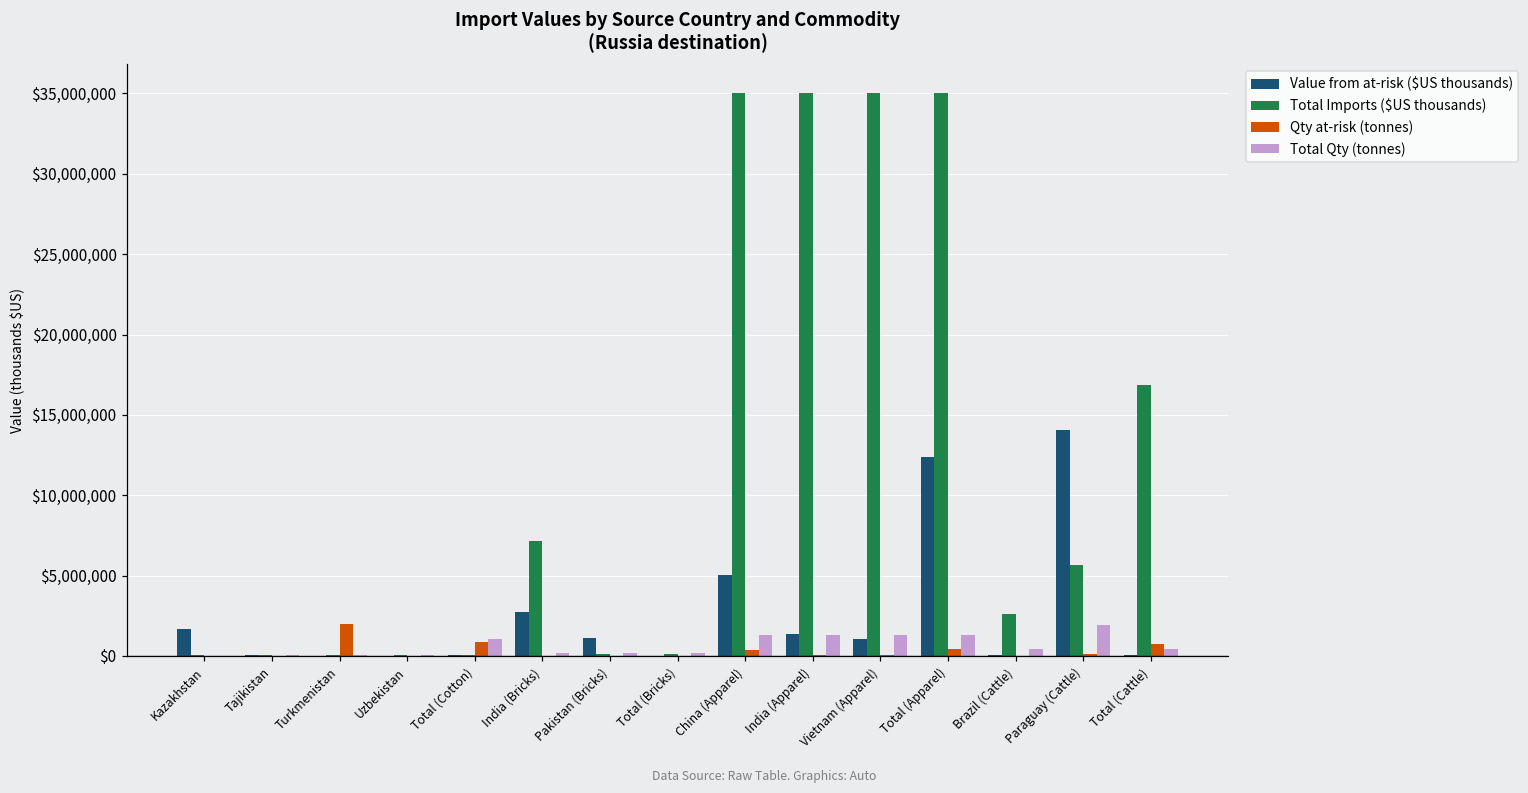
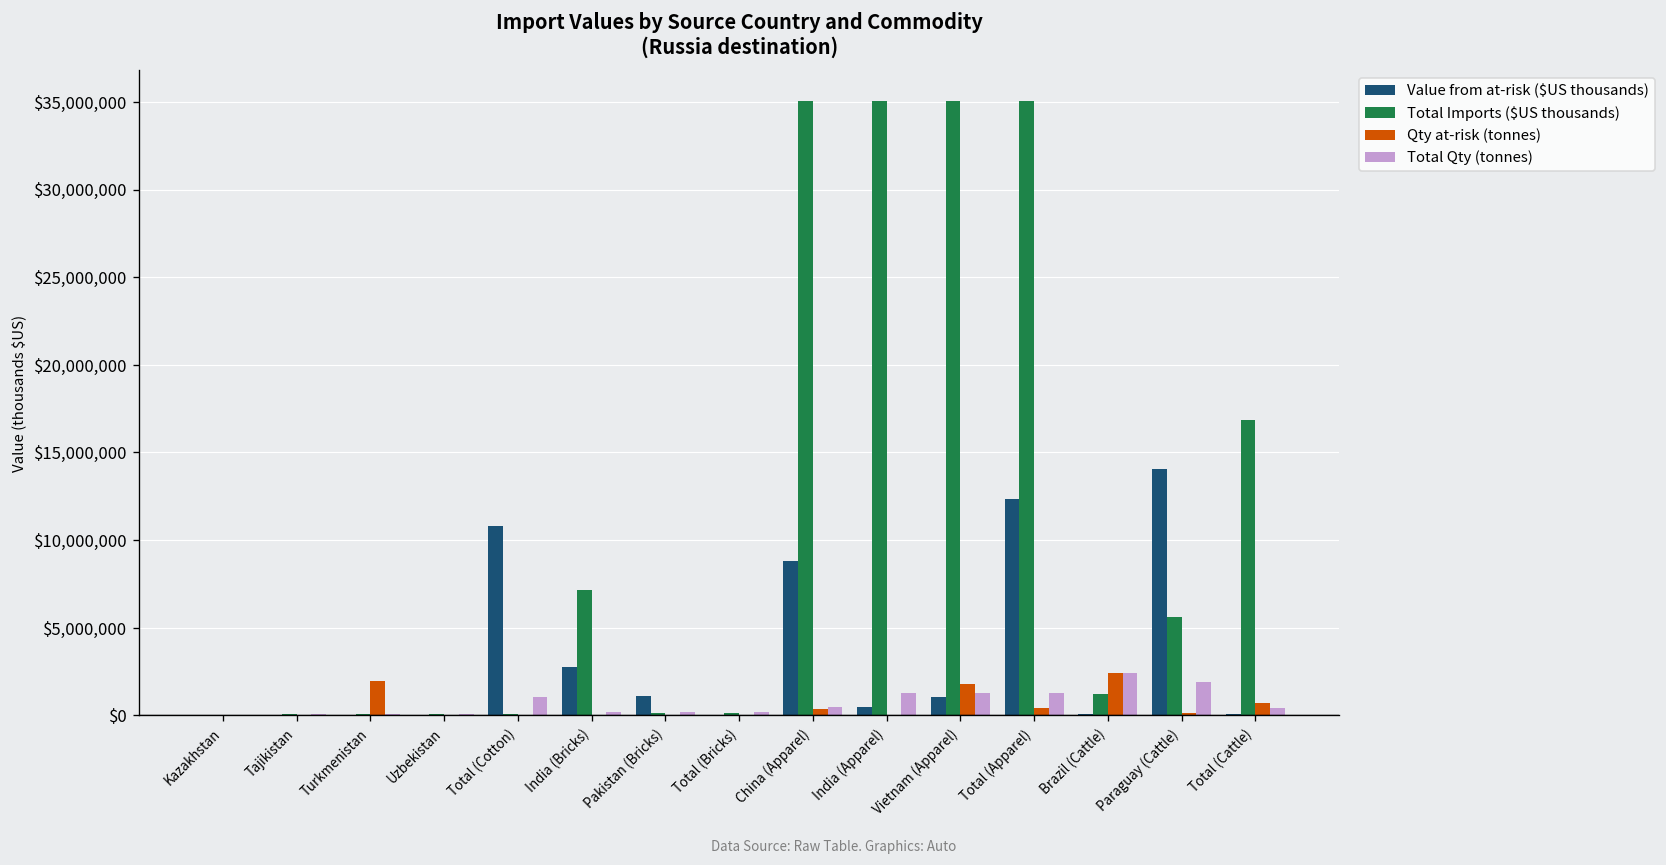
Value from at-risk ($US thousands), Kazakhstan: $1,600,000 -> $0
Value from at-risk ($US thousands), Total (Cotton): $100,000 -> $10,800,000
Qty at-risk (tonnes), Total (Cotton): $800,000 -> $0
Value from at-risk ($US thousands), China (Apparel): $5,000,000 -> $8,800,000
Total Qty (tonnes), China (Apparel): $1,300,000 -> $500,000
Value from at-risk ($US thousands), India (Apparel): $1,400,000 -> $500,000
Qty at-risk (tonnes), Vietnam (Apparel): $0 -> $1,800,000
Total Imports ($US thousands), Brazil (Cattle): $2,600,000 -> $1,200,000
Qty at-risk (tonnes), Brazil (Cattle): $0 -> $2,400,000
Total Qty (tonnes), Brazil (Cattle): $400,000 -> $2,400,000
